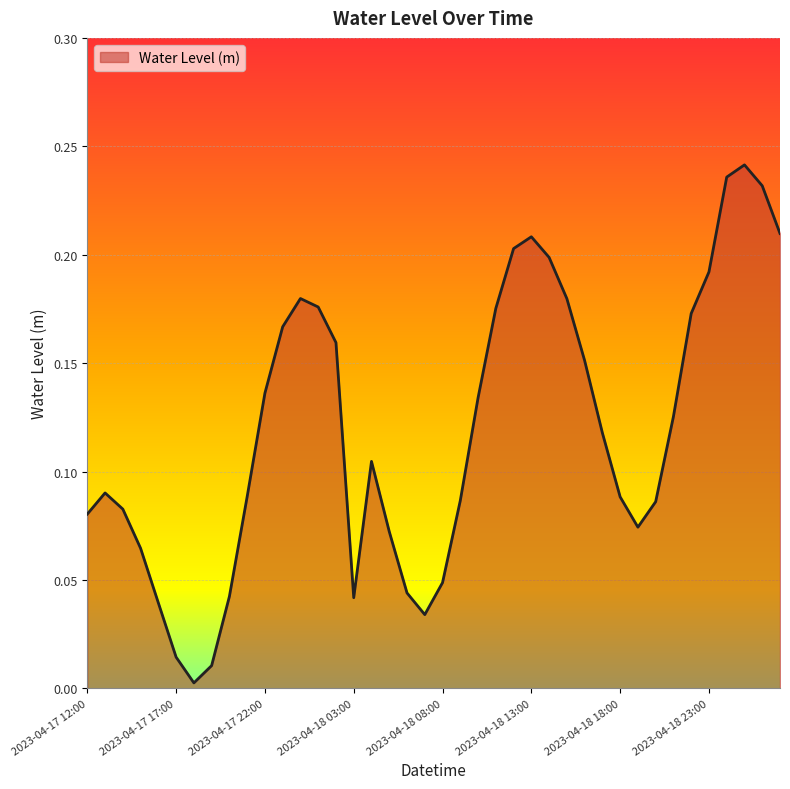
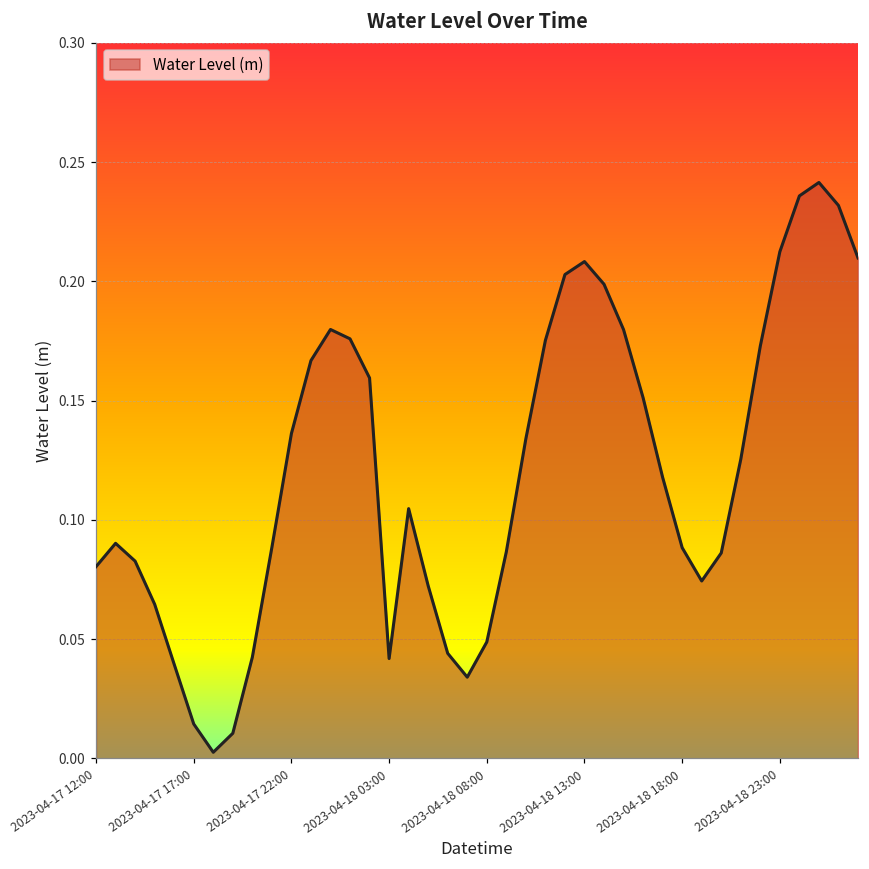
2023-04-18 23:00: 0.192 -> 0.212
